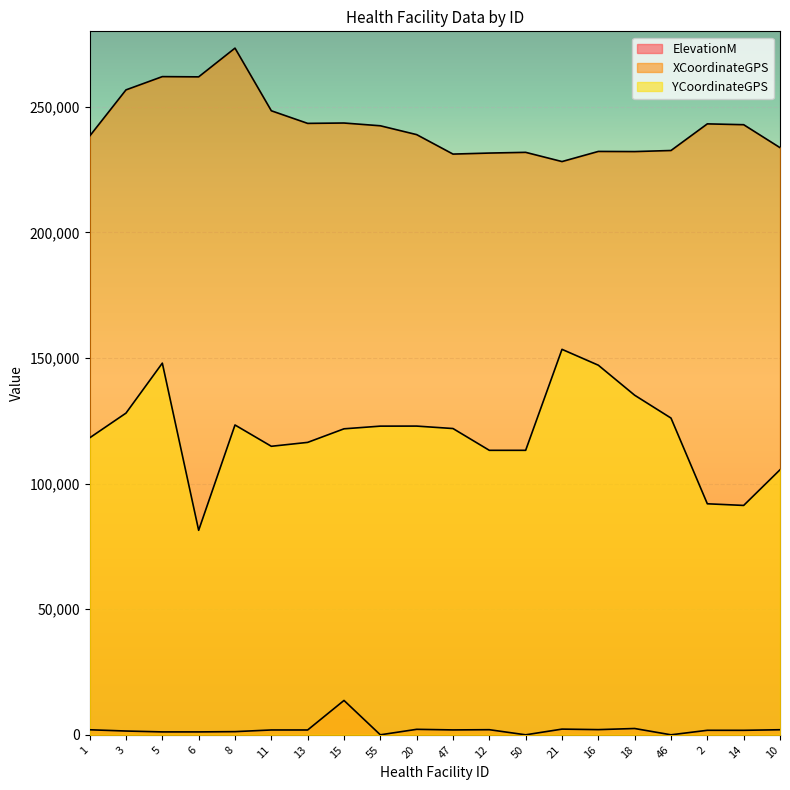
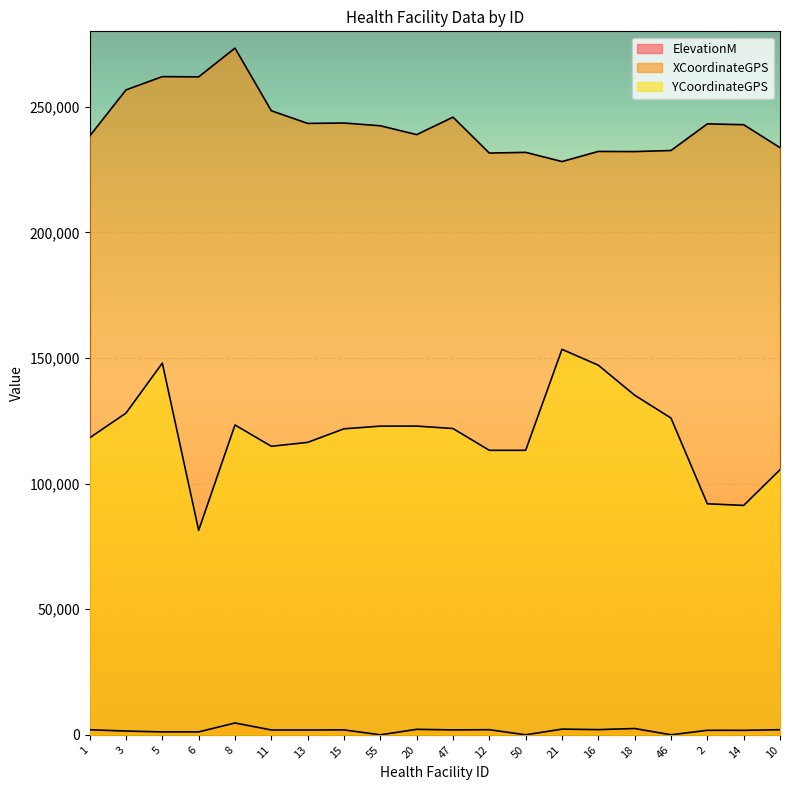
ElevationM, 8: 1,000 -> 5,000
ElevationM, 15: 14,000 -> 2,000
XCoordinateGPS, 47: 231,000 -> 246,000
